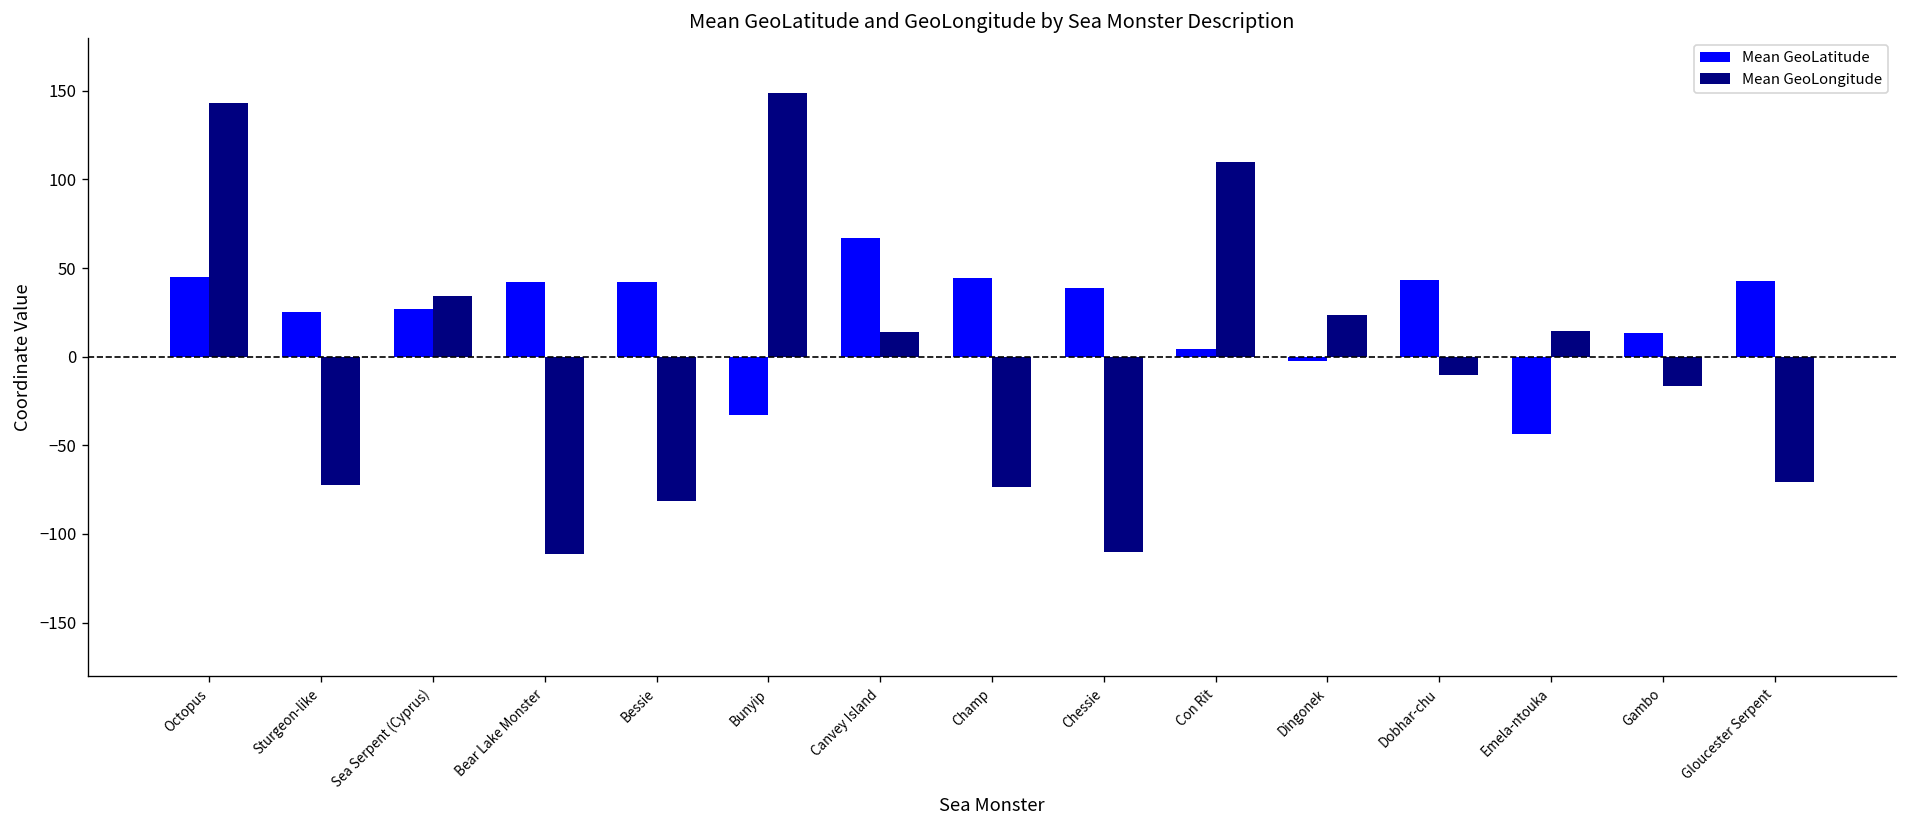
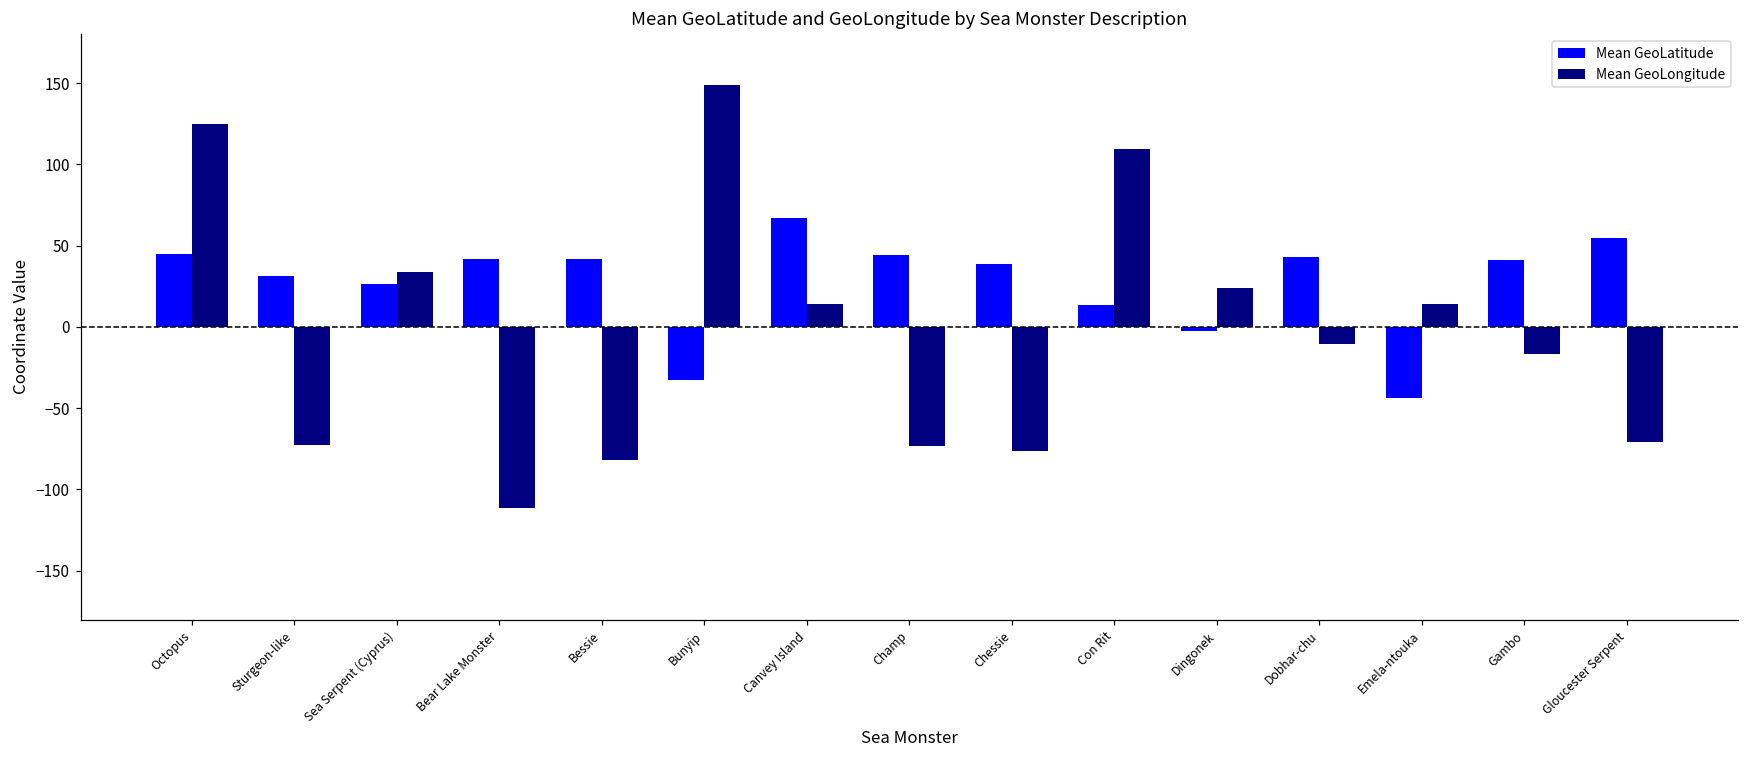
Mean GeoLongitude, Octopus: 143 -> 125
Mean GeoLatitude, Sturgeon-like: 25 -> 31
Mean GeoLongitude, Chessie: -110 -> -76
Mean GeoLatitude, Con Rit: 4 -> 14
Mean GeoLatitude, Gambo: 13 -> 41
Mean GeoLatitude, Gloucester Serpent: 43 -> 55
